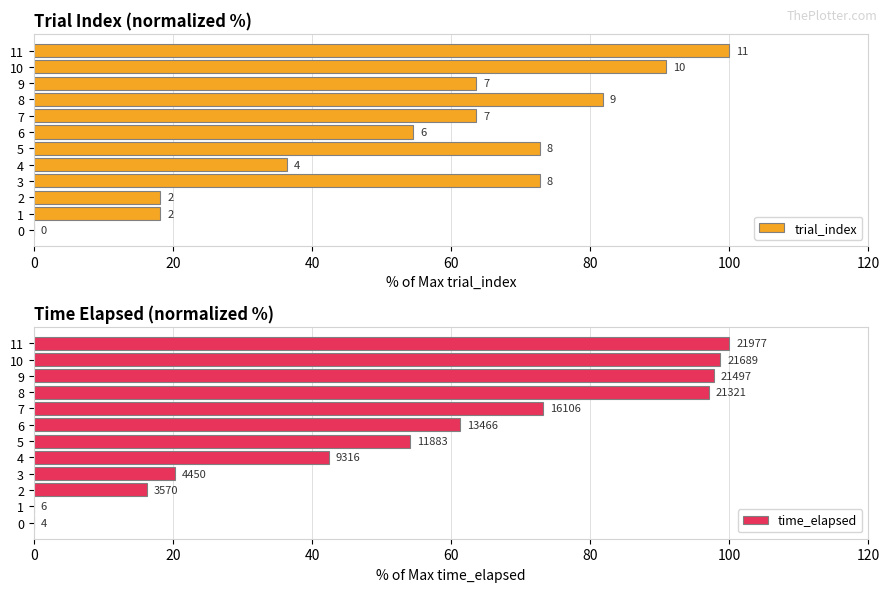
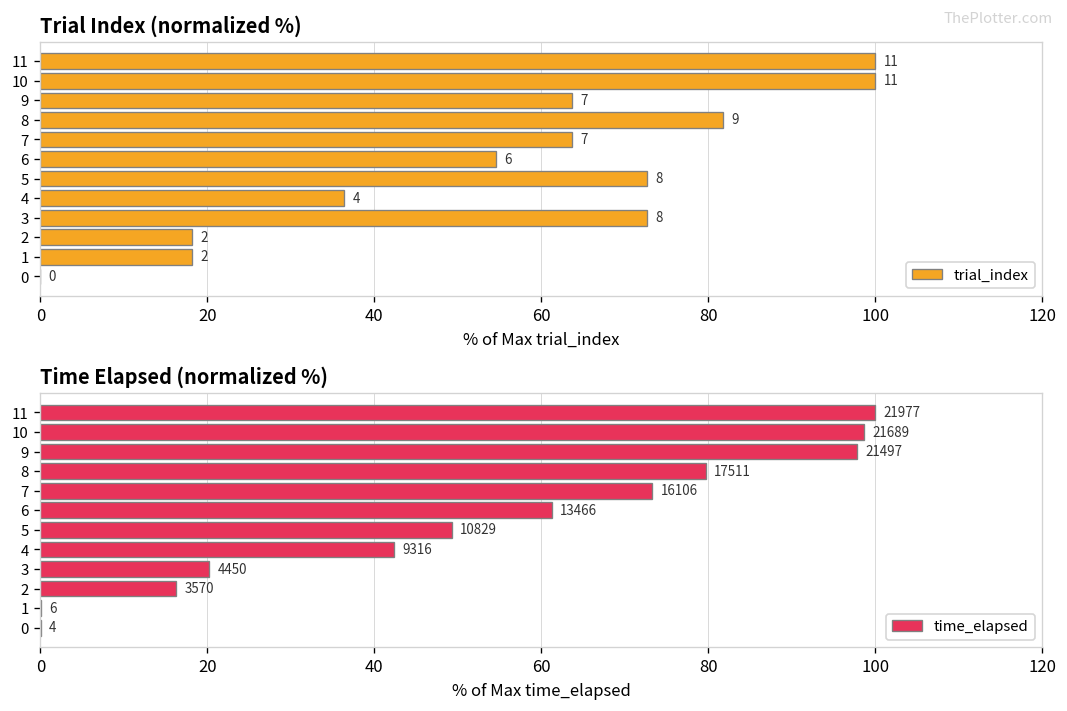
Trial Index (normalized %), 10: 10 -> 11
Time Elapsed (normalized %), 8: 21321 -> 17511
Time Elapsed (normalized %), 5: 11883 -> 10829
